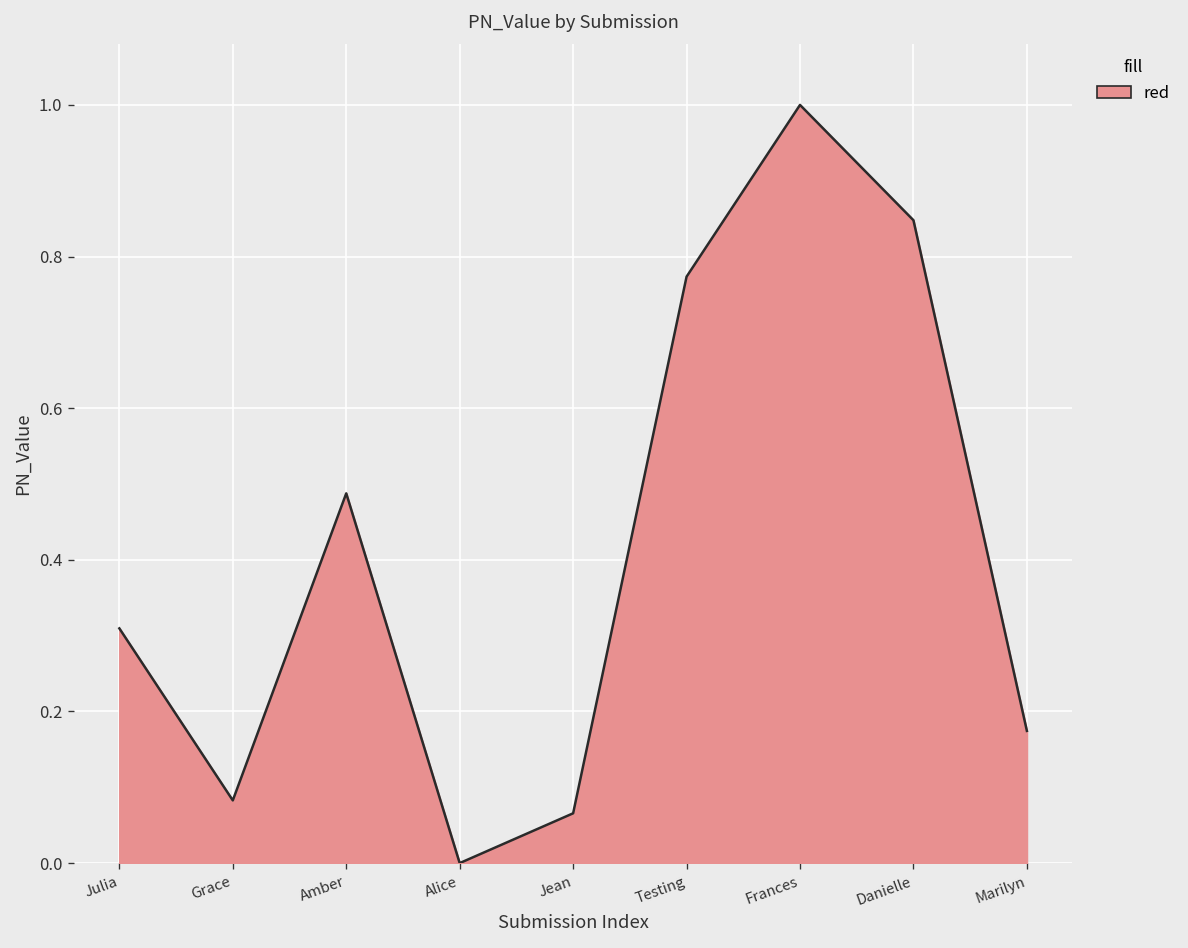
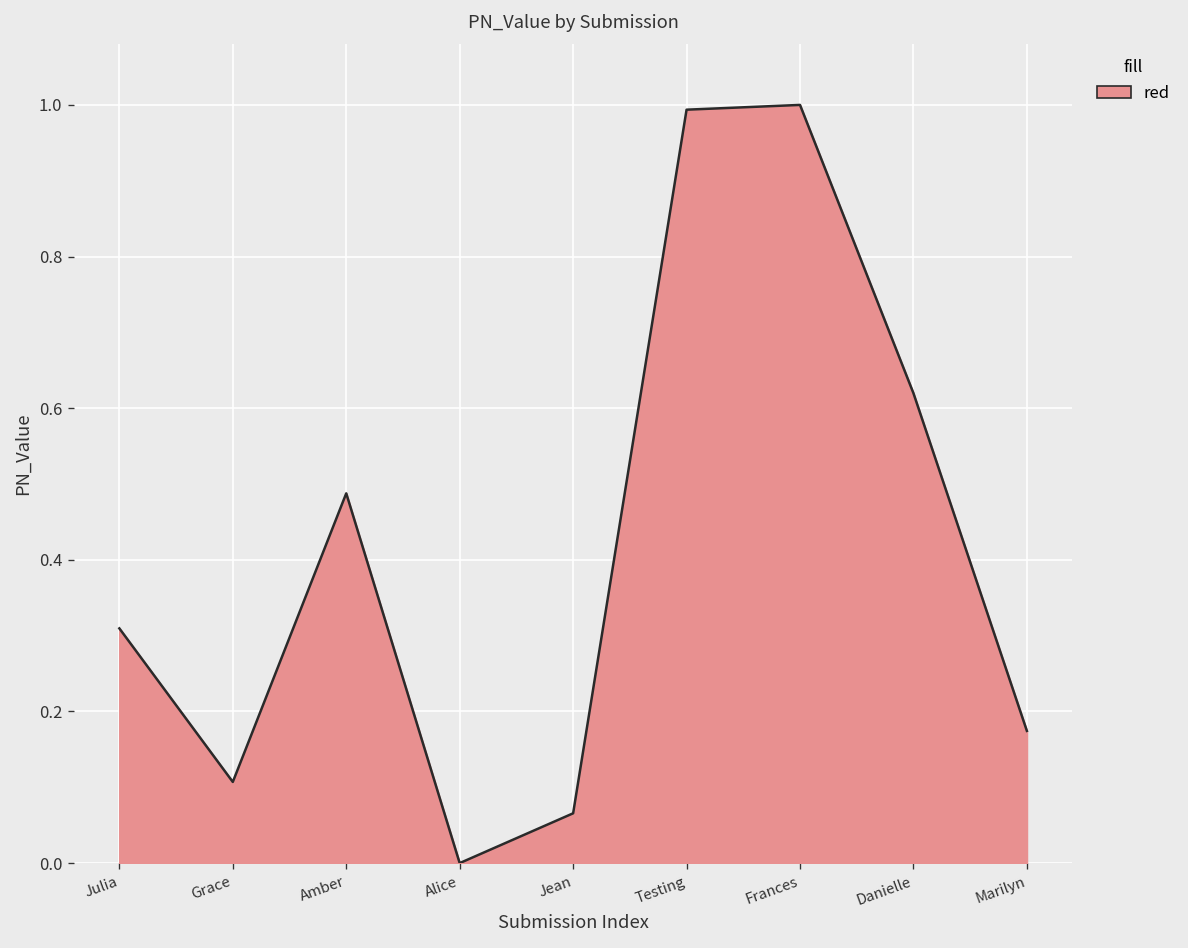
Grace: 0.08 -> 0.11
Testing: 0.77 -> 0.99
Danielle: 0.85 -> 0.62
